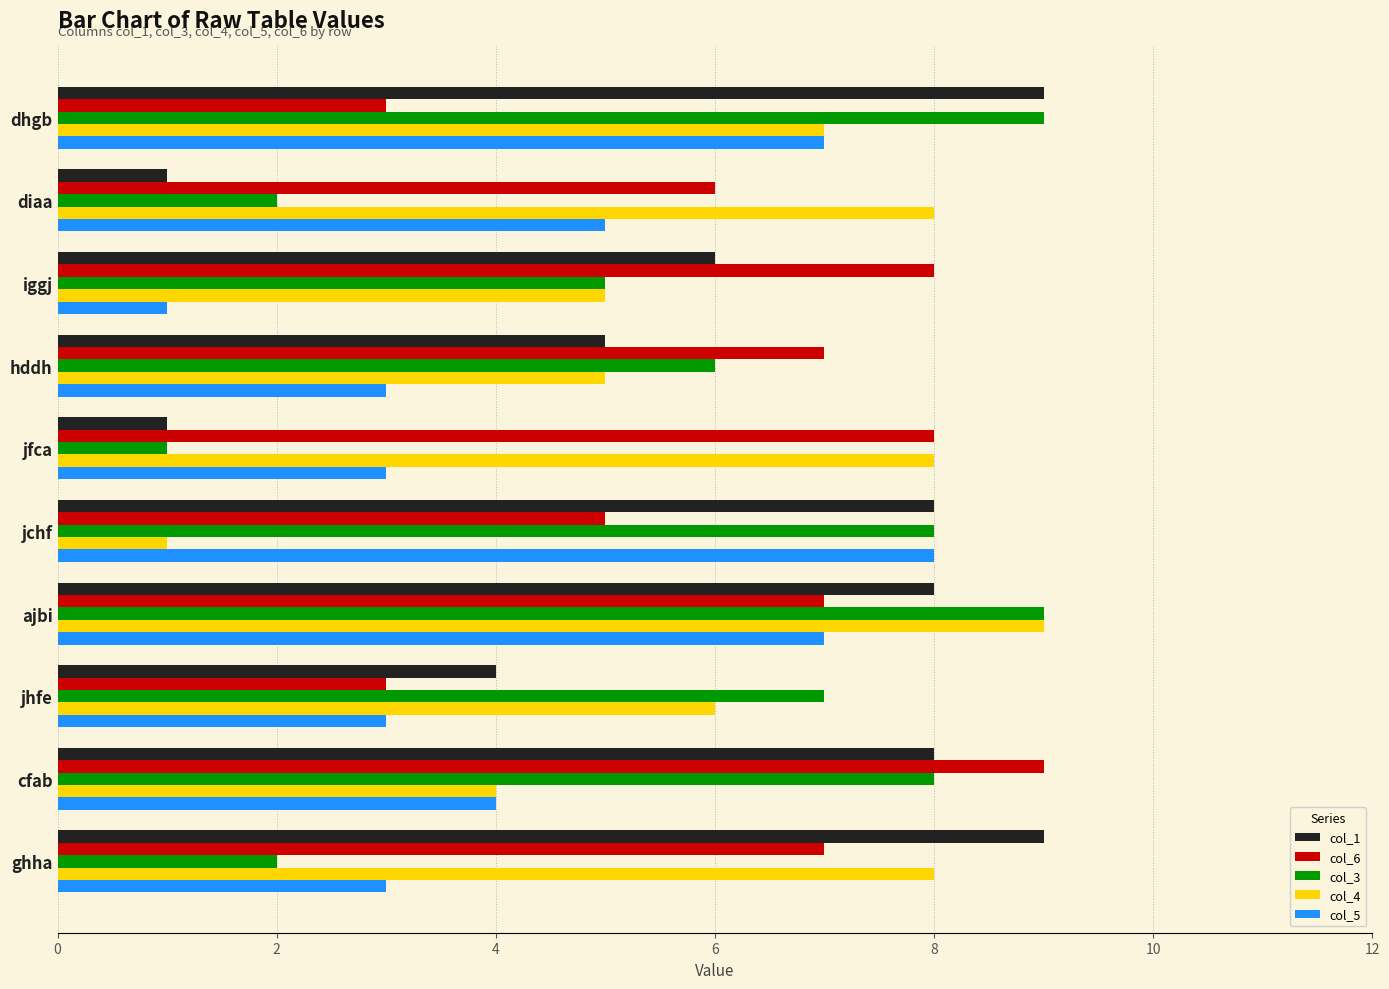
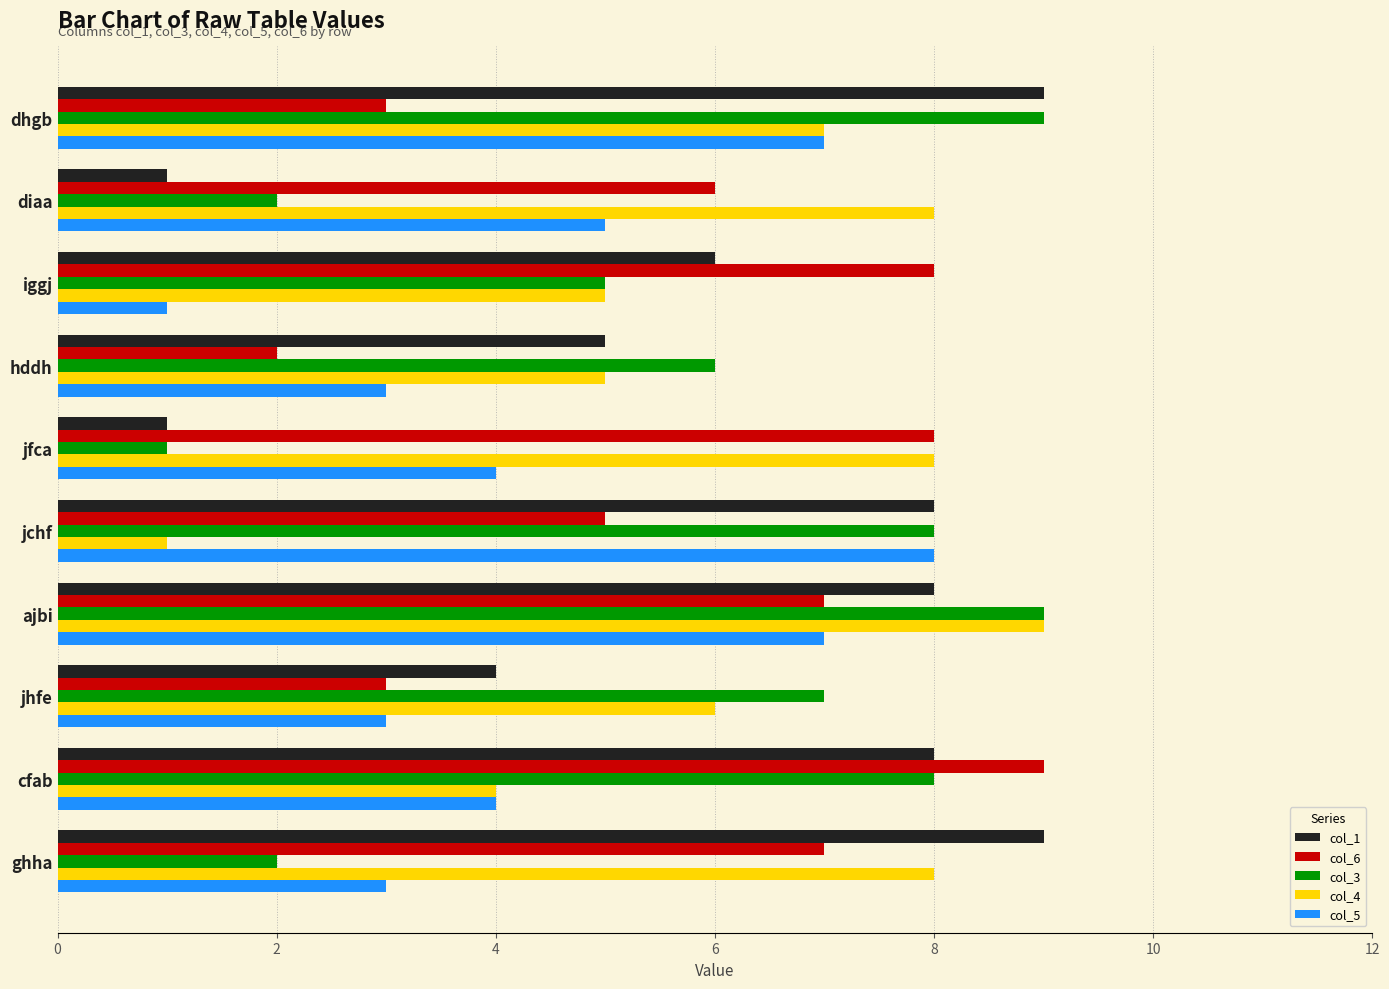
col_6, hddh: 7 -> 2
col_5, jfca: 3 -> 4
